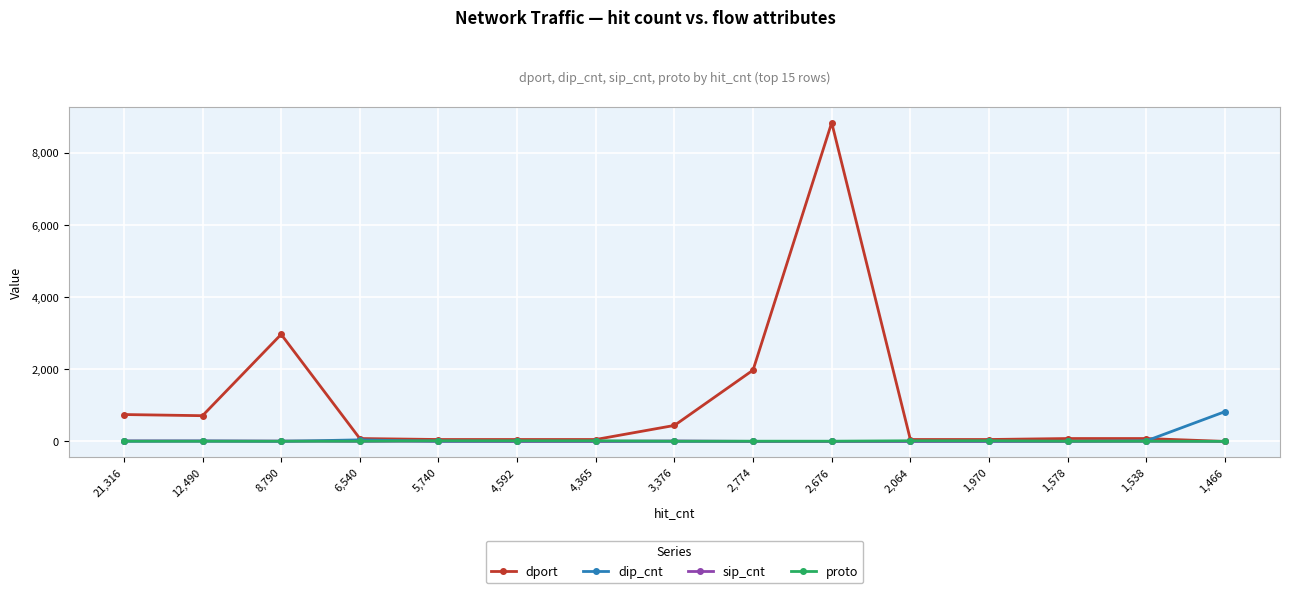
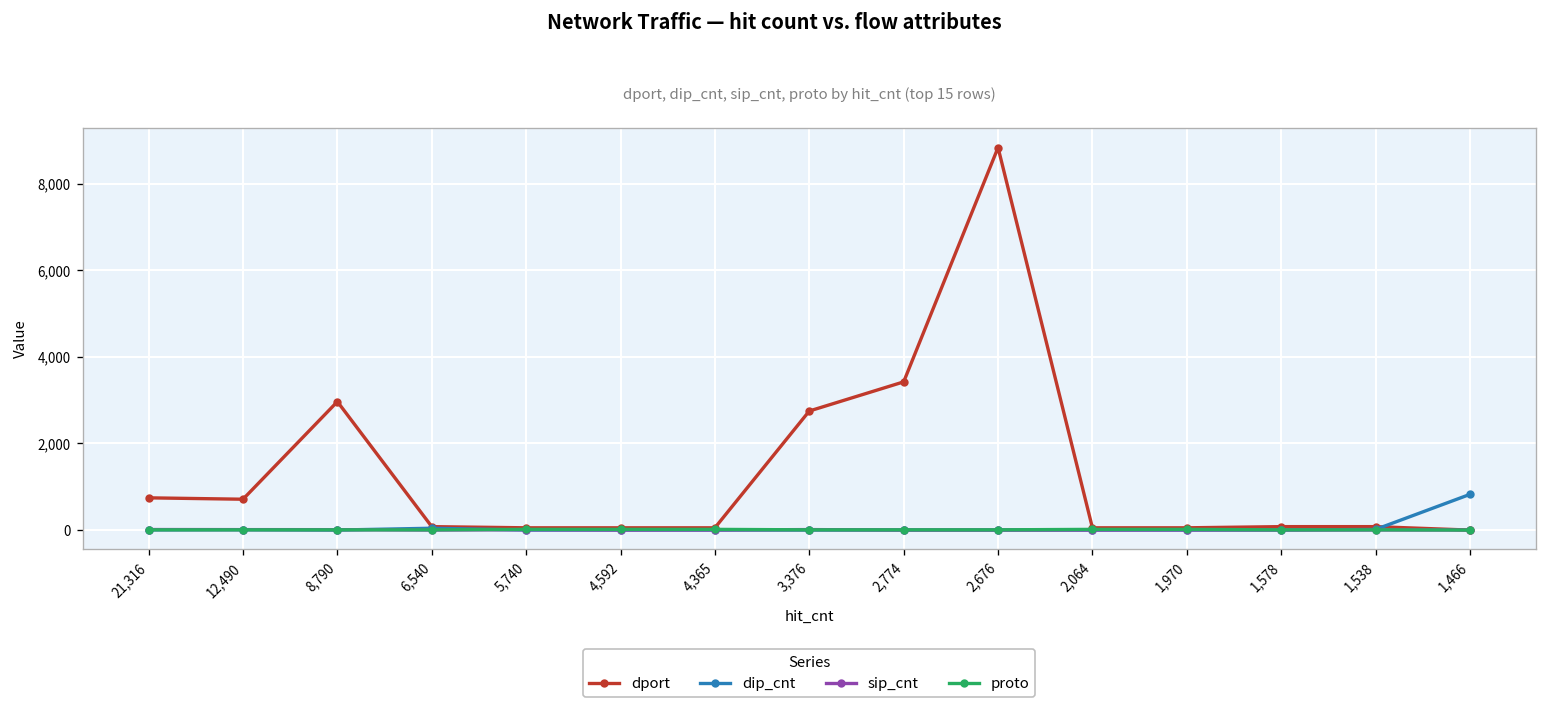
dport, 3,376: 400 -> 2,800
dport, 2,774: 2,000 -> 3,400
